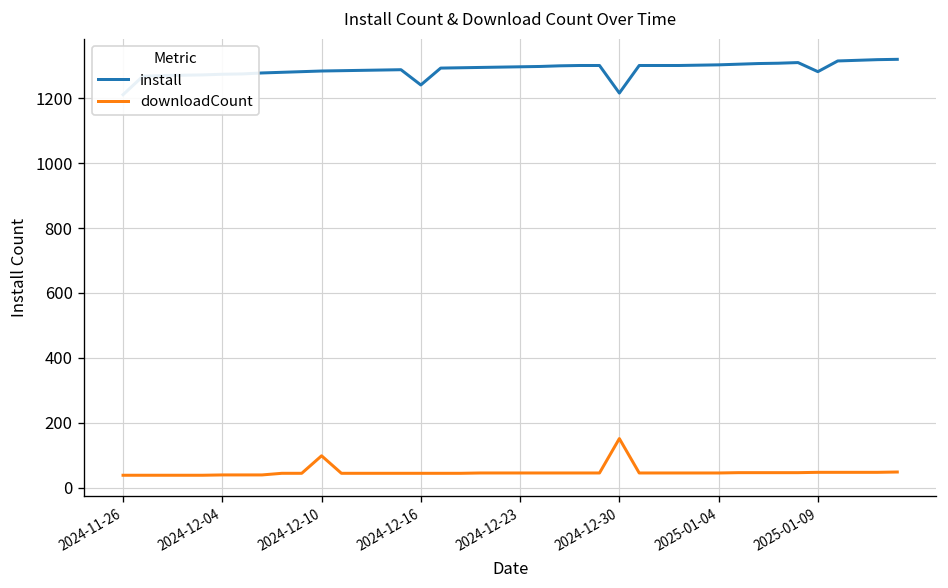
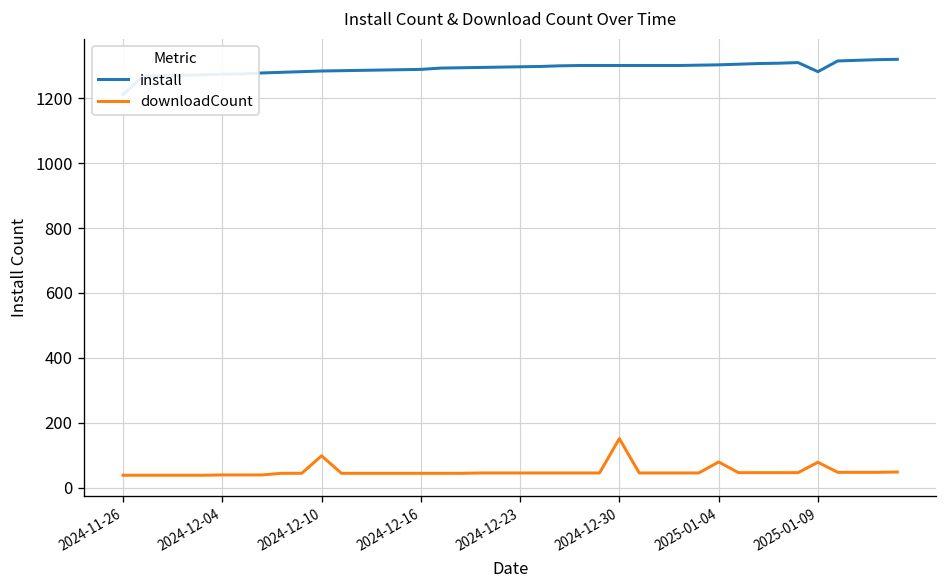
install, 2024-12-16: 1240 -> 1290
install, 2024-12-30: 1220 -> 1300
downloadCount, 2025-01-04: 50 -> 80
downloadCount, 2025-01-09: 50 -> 80
